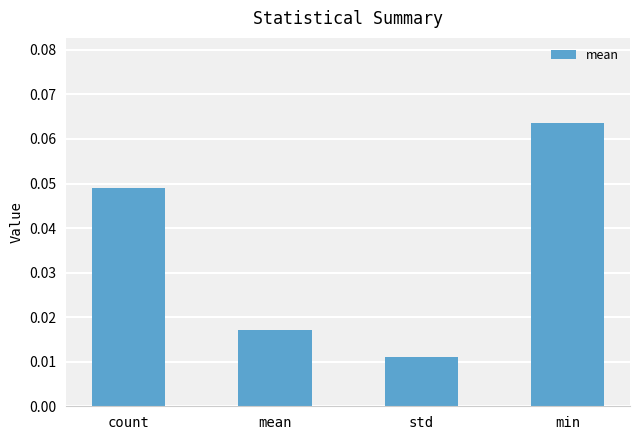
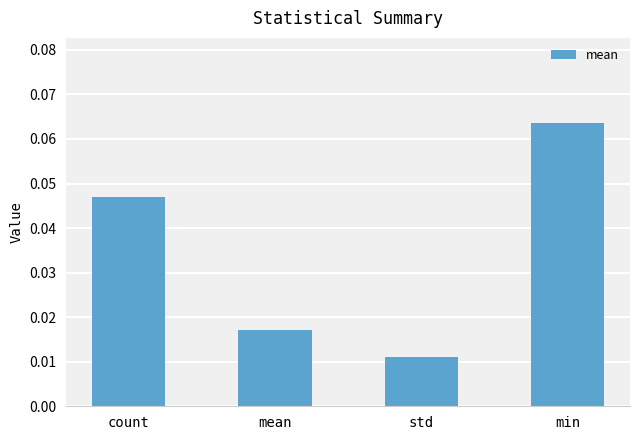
count: 0.049 -> 0.047
